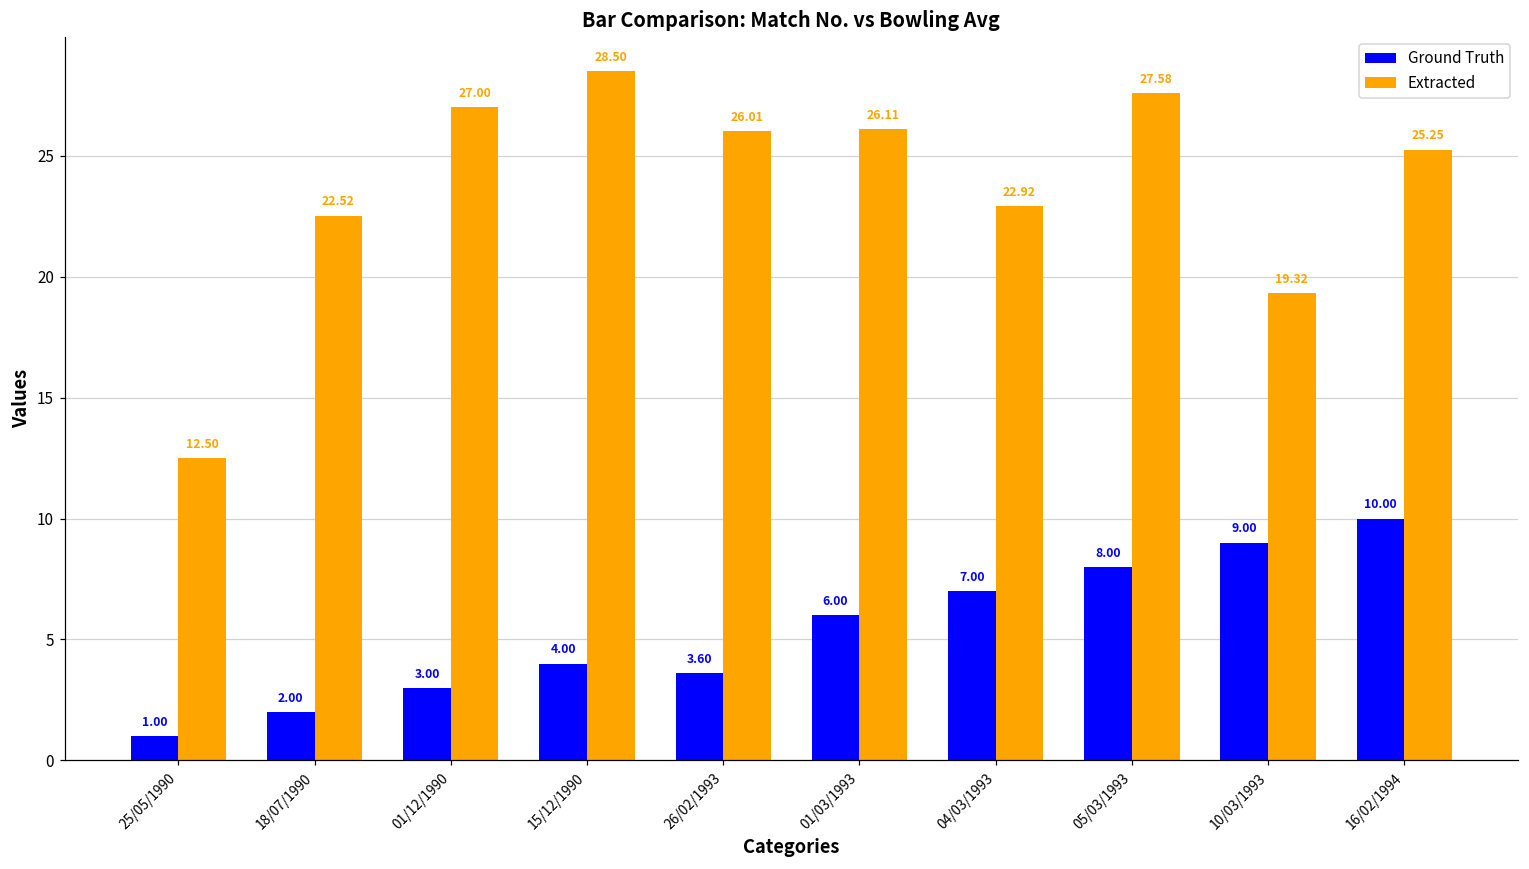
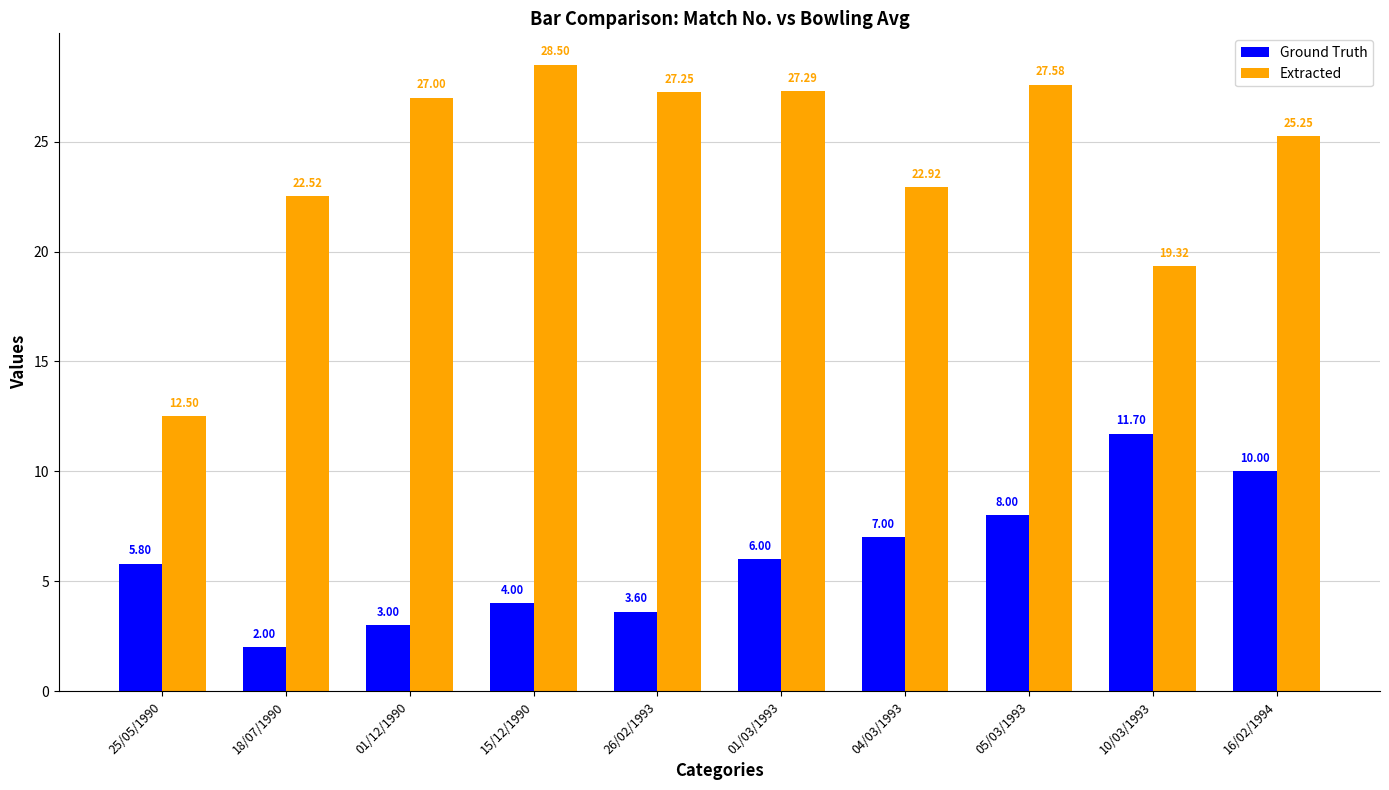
Ground Truth, 25/05/1990: 1.00 -> 5.80
Extracted, 26/02/1993: 26.01 -> 27.25
Extracted, 01/03/1993: 26.11 -> 27.29
Ground Truth, 10/03/1993: 9.00 -> 11.70
